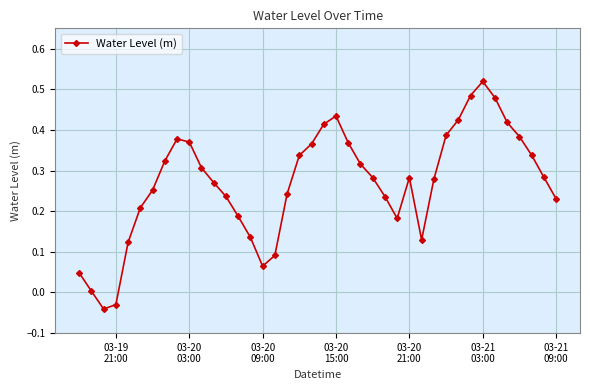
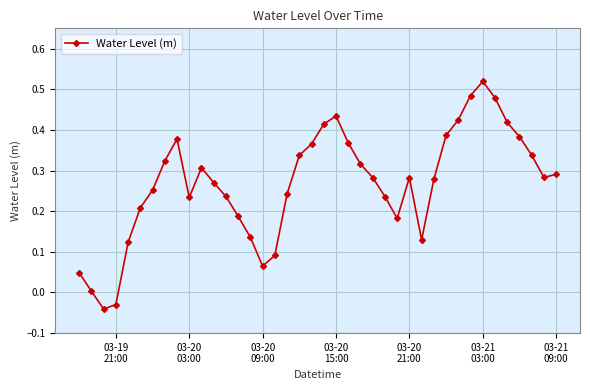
03-20 03:00: 0.37 -> 0.23
03-21 09:00: 0.23 -> 0.29
